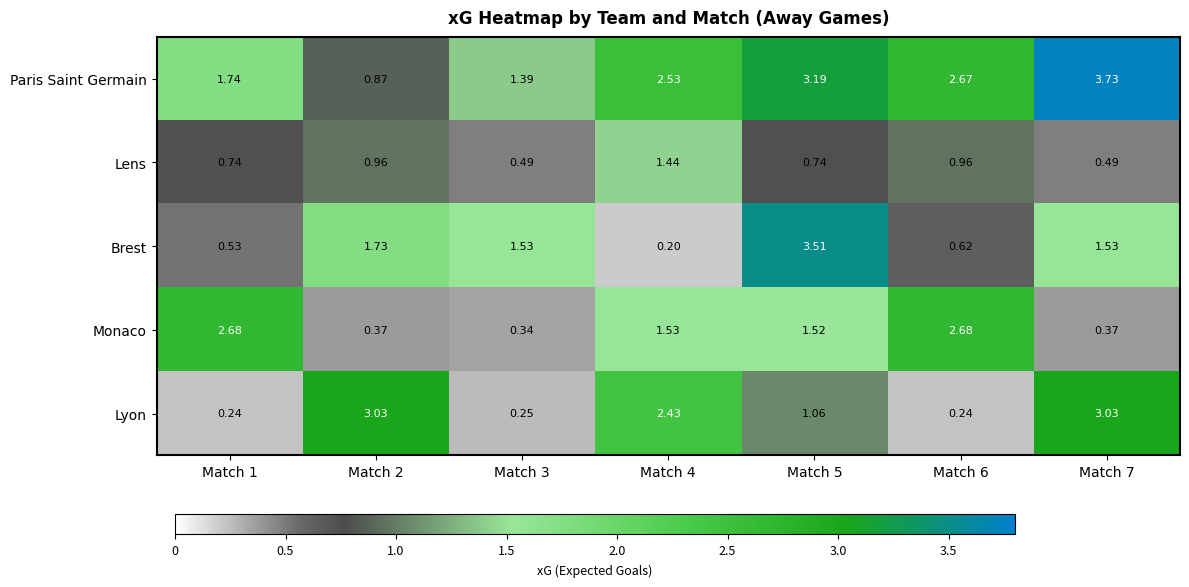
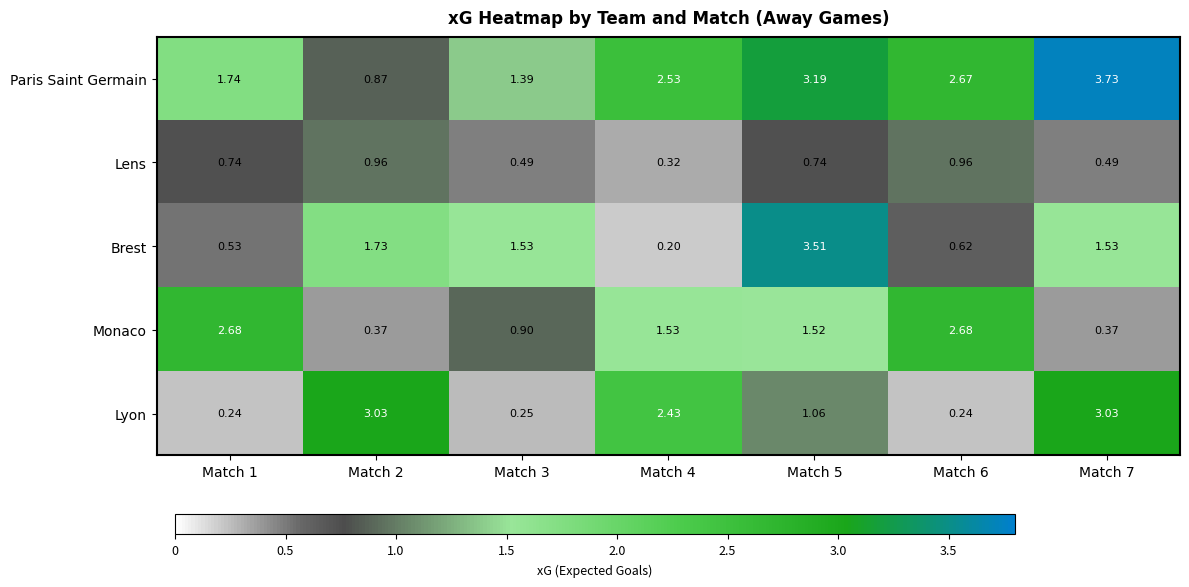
Lens, Match 4: 1.44 -> 0.32
Monaco, Match 3: 0.34 -> 0.90
